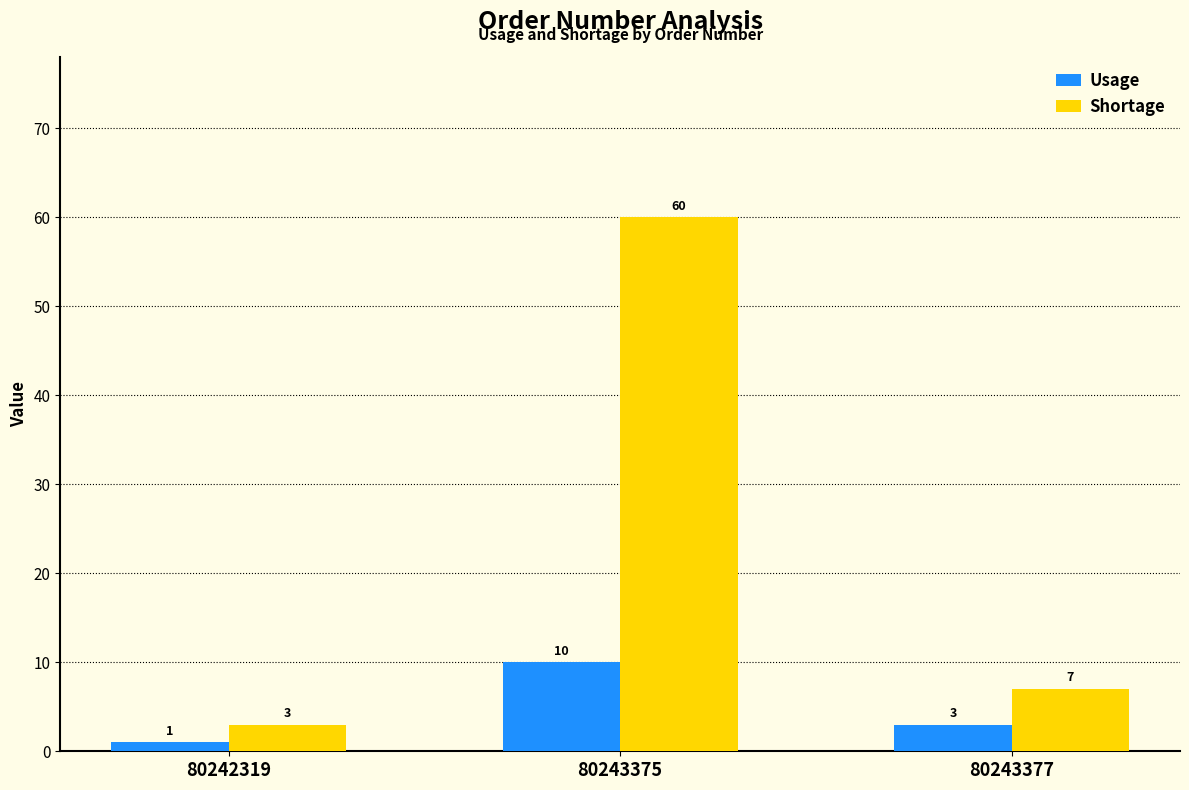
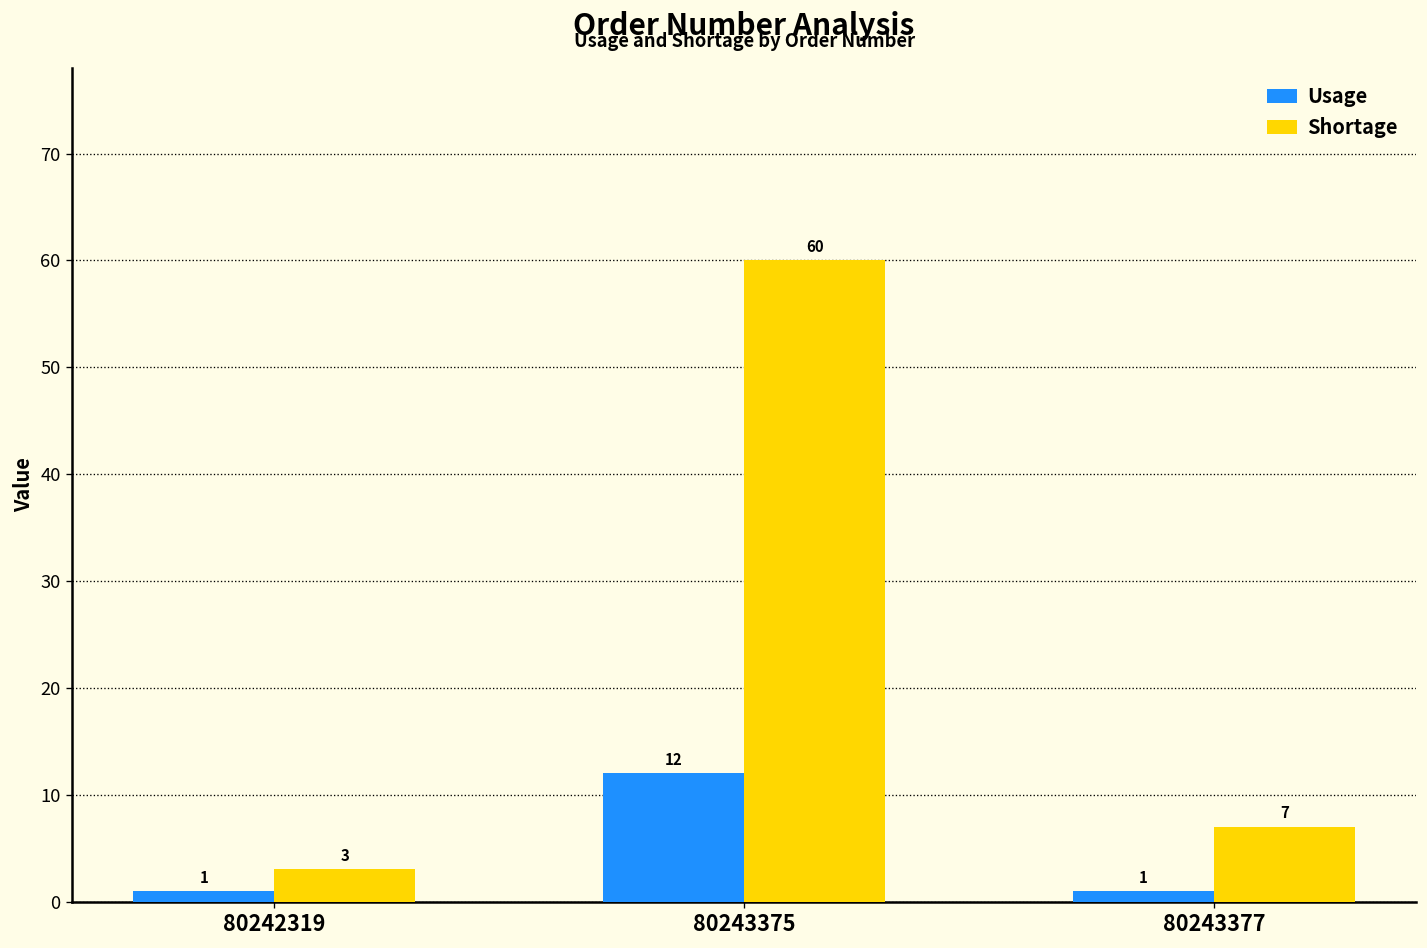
Usage, 80243375: 10 -> 12
Usage, 80243377: 3 -> 1
